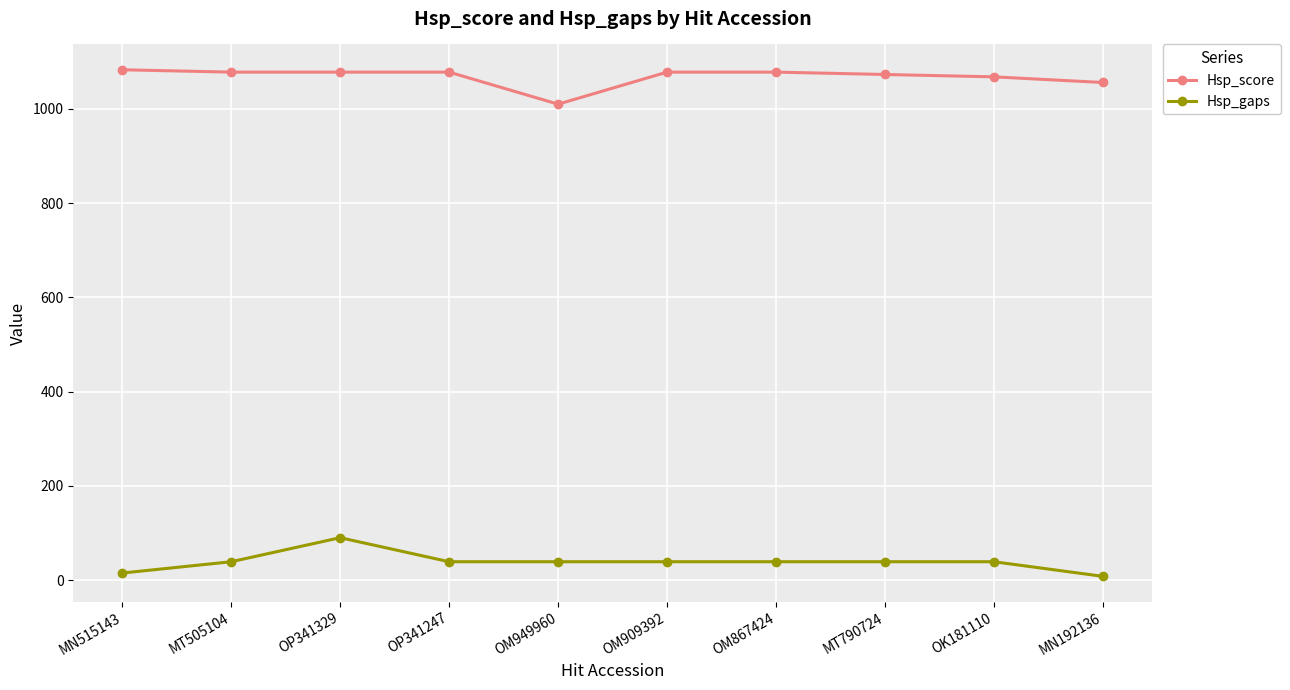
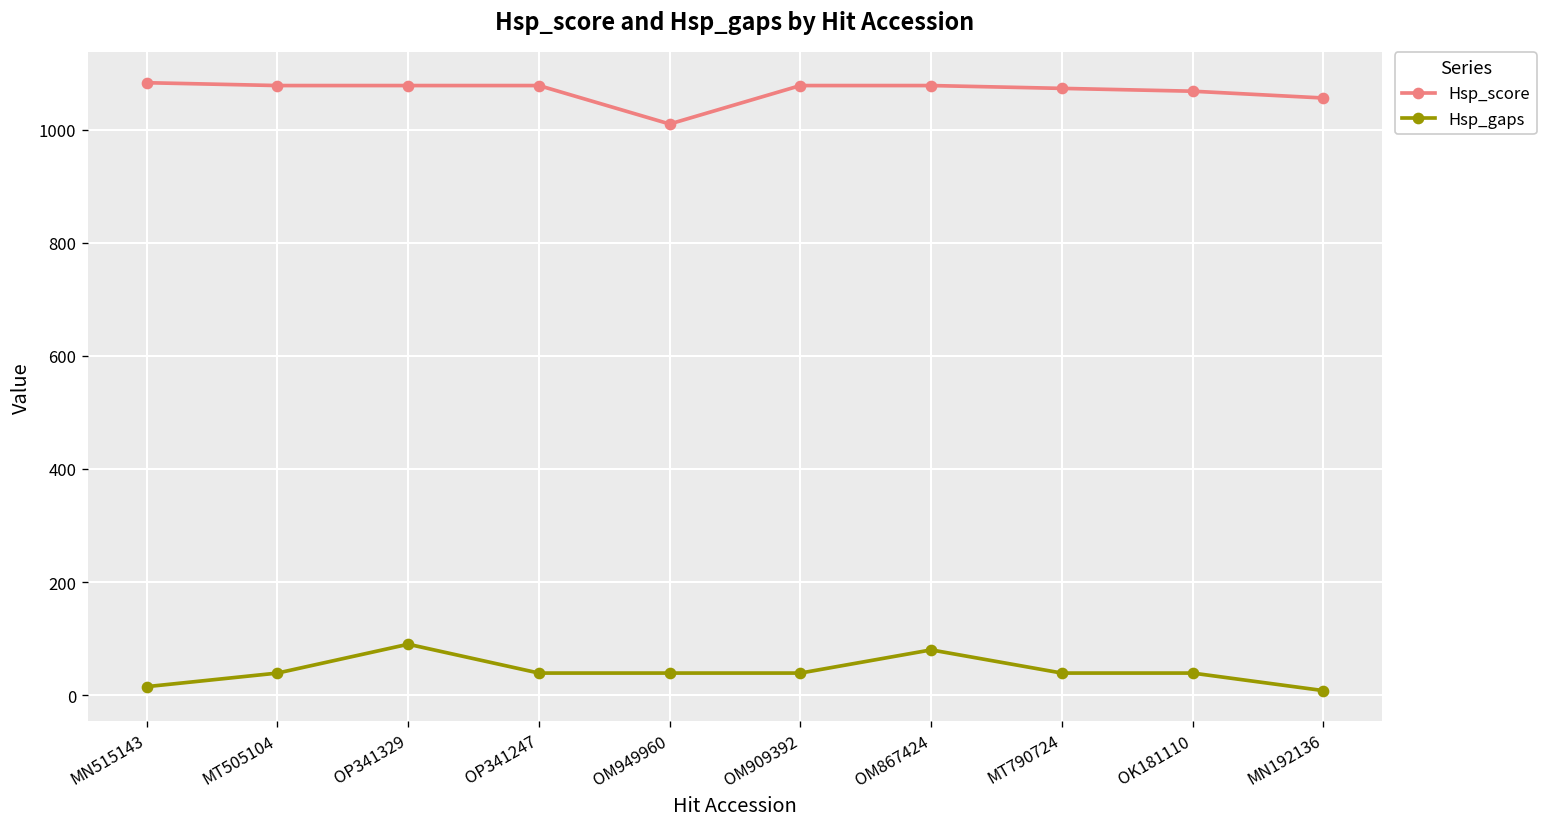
Hsp_gaps, OM867424: 40 -> 80
